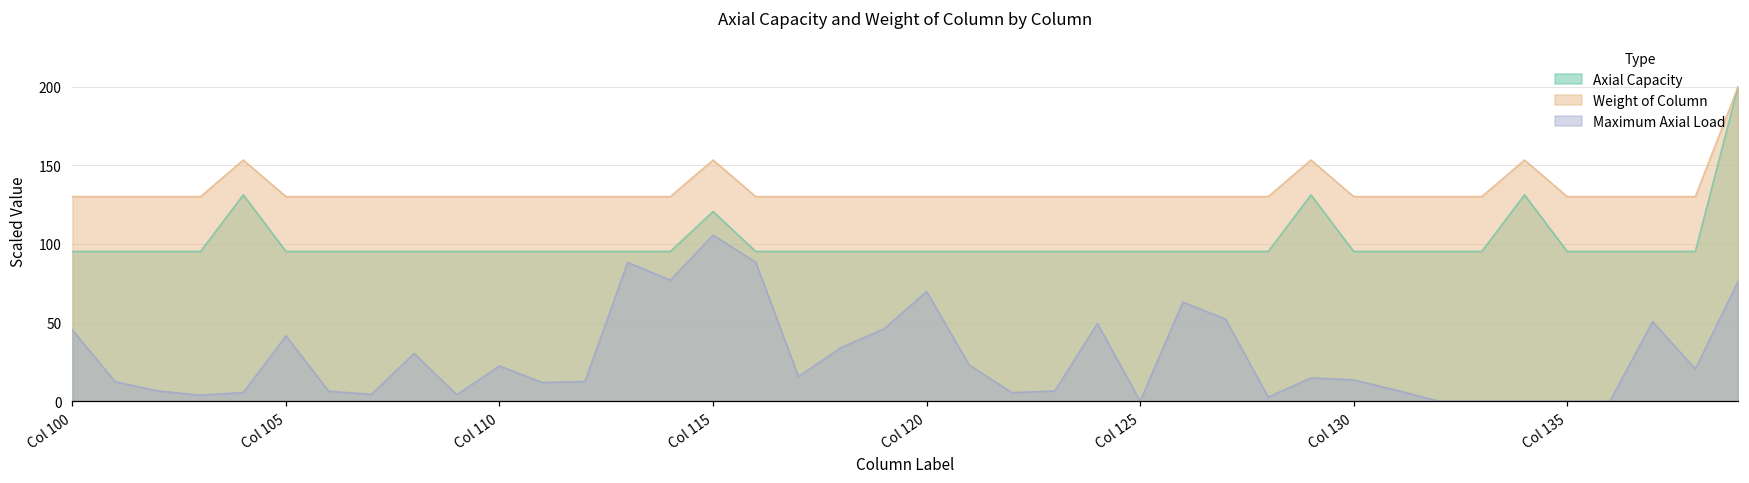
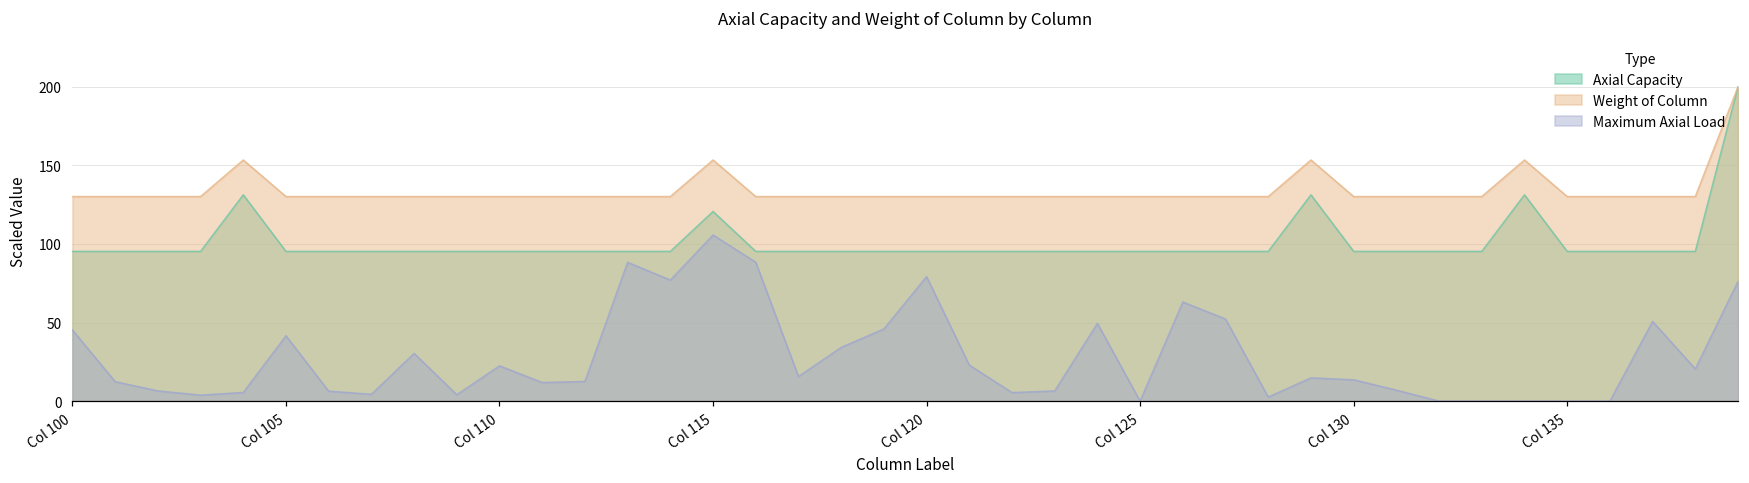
Maximum Axial Load, Col 120: 70 -> 79
